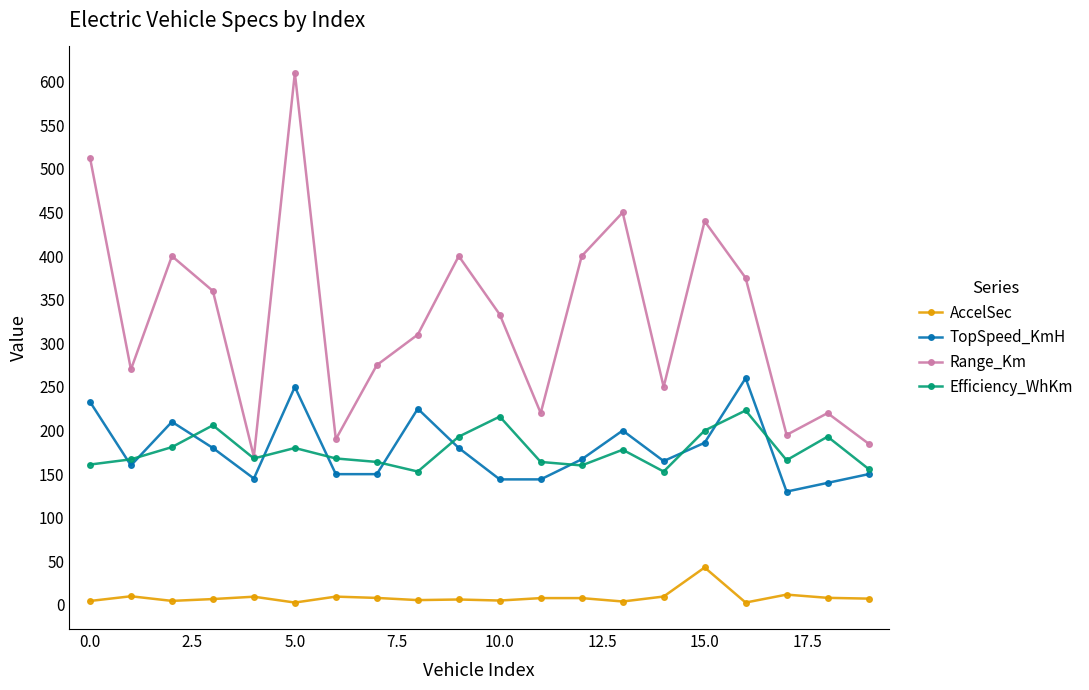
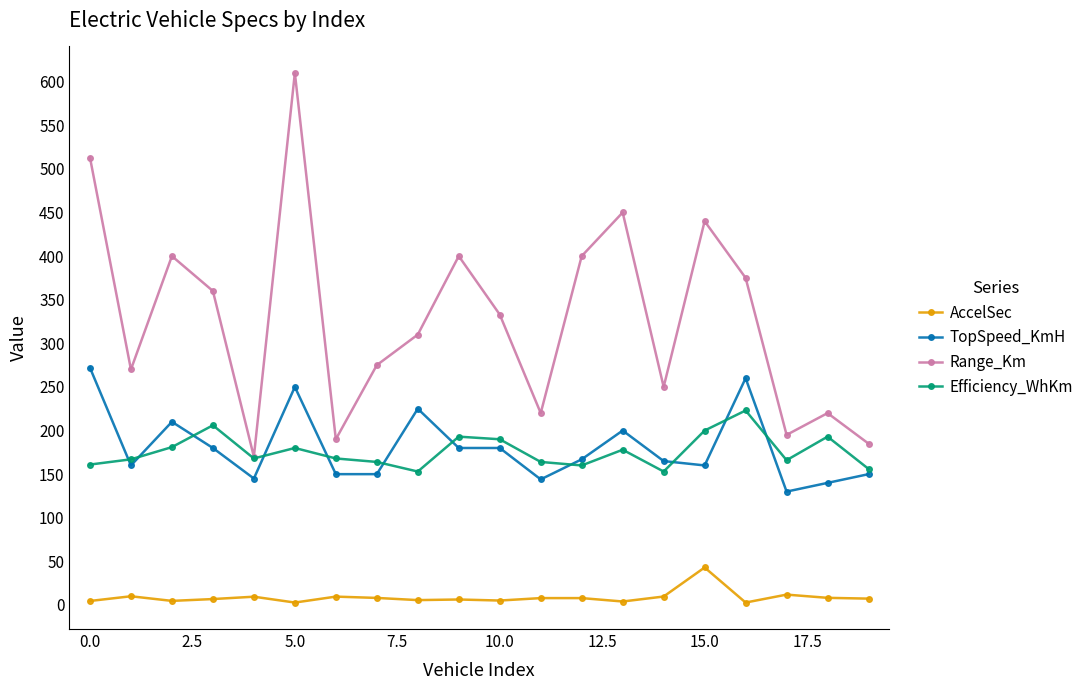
TopSpeed_KmH, 0.0: 230 -> 270
TopSpeed_KmH, 10.0: 140 -> 180
Efficiency_WhKm, 10.0: 220 -> 190
TopSpeed_KmH, 15.0: 190 -> 160
